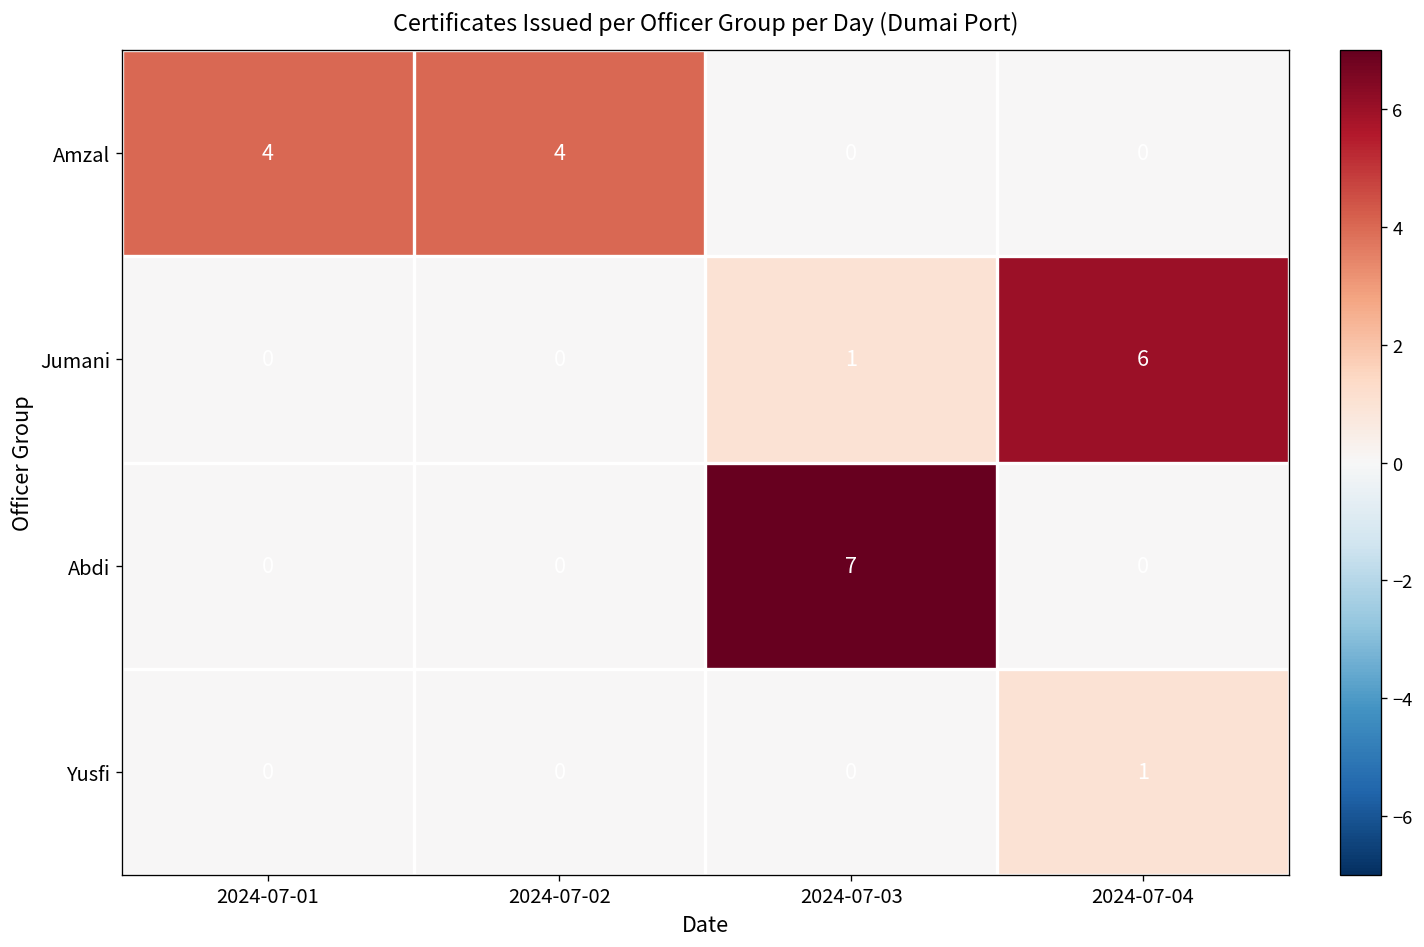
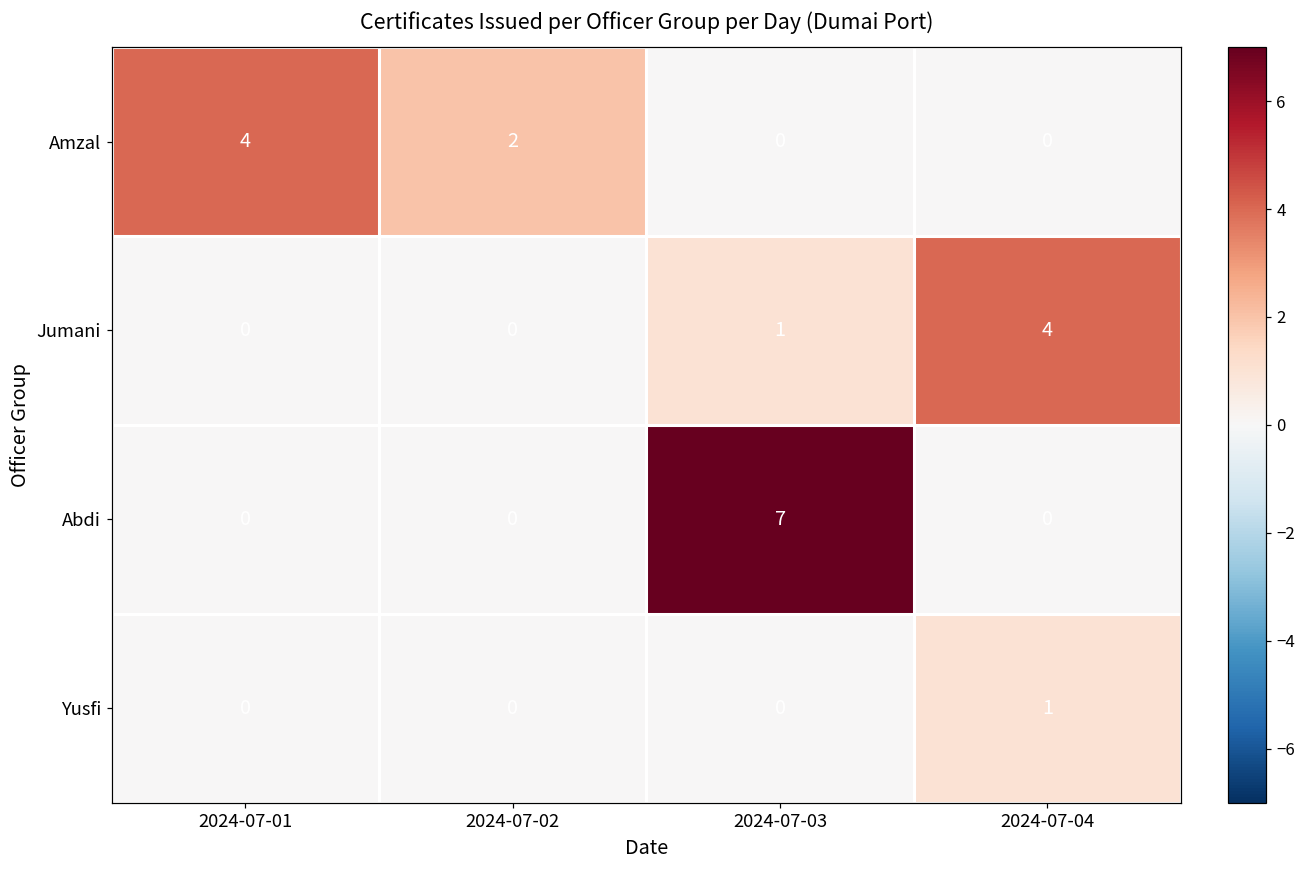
Amzal, 2024-07-02: 4 -> 2
Jumani, 2024-07-04: 6 -> 4
